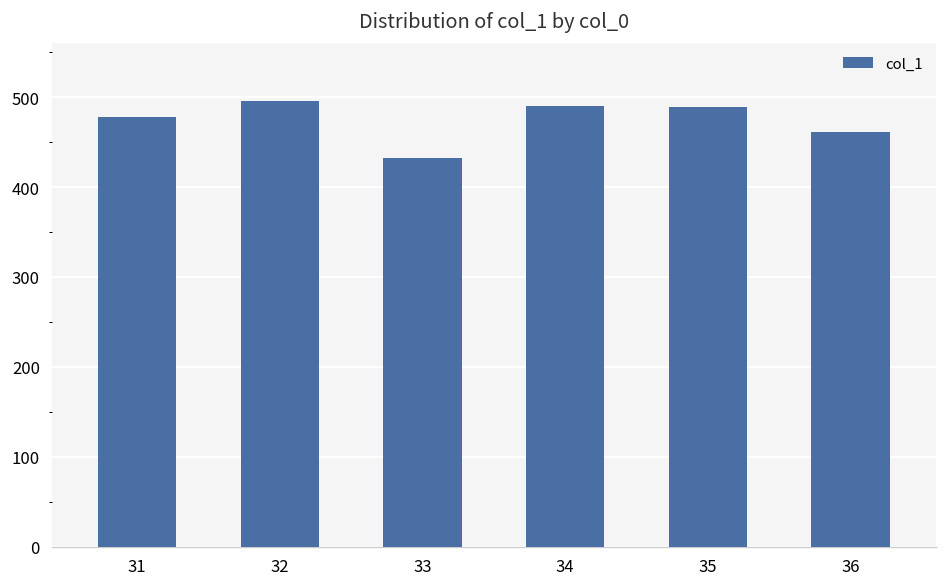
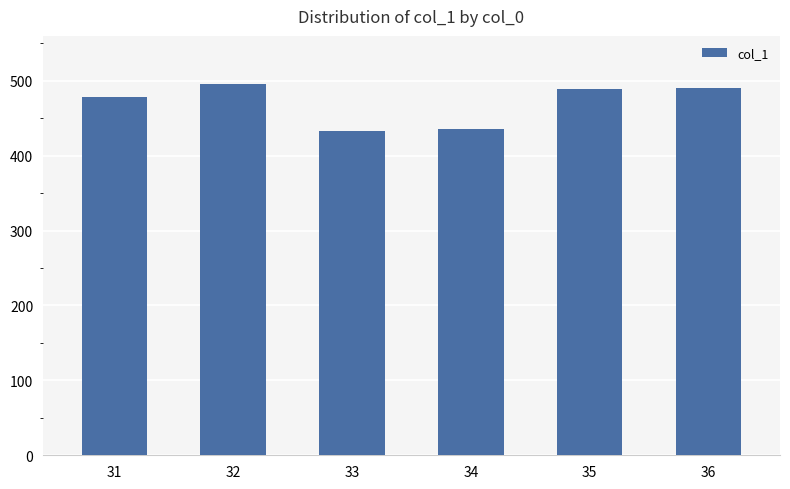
34: 490 -> 440
36: 460 -> 490
